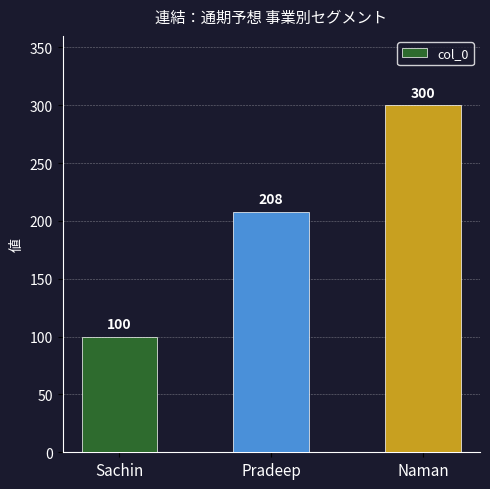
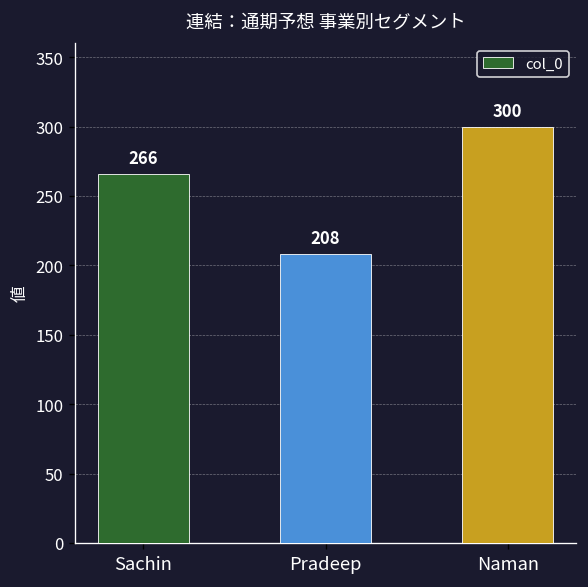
Sachin: 100 -> 266
